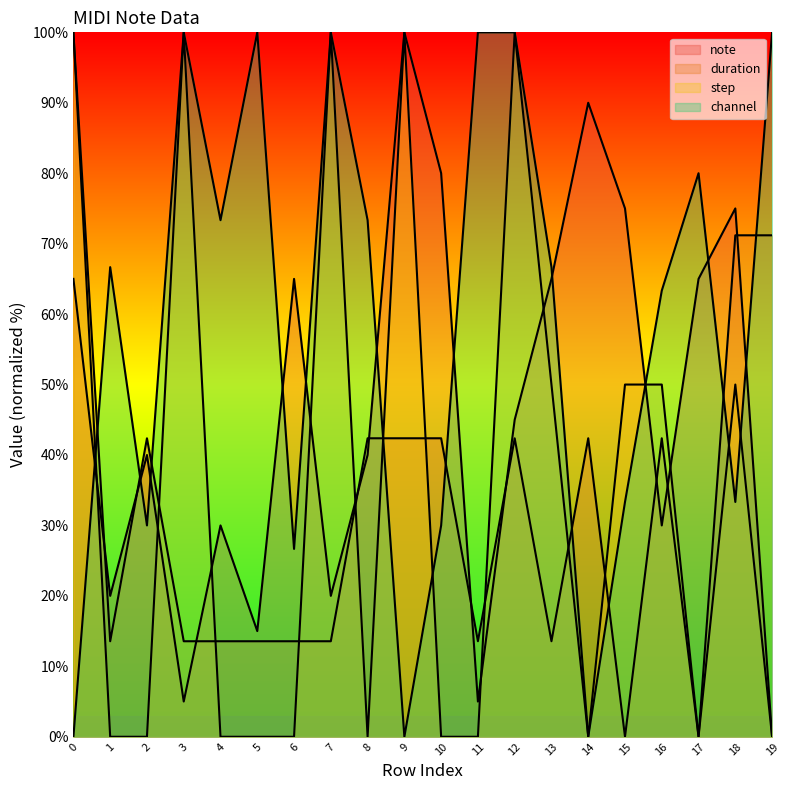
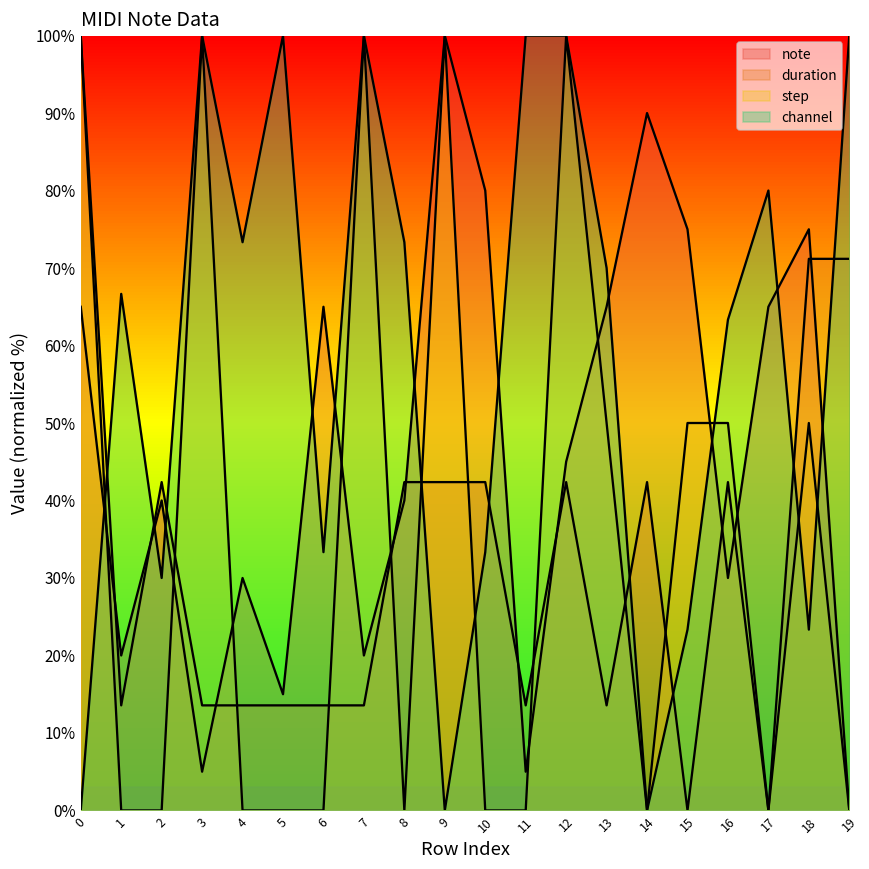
channel, 6: 27% -> 33%
channel, 10: 30% -> 33%
channel, 13: 67% -> 70%
channel, 15: 33% -> 23%
channel, 18: 33% -> 23%
